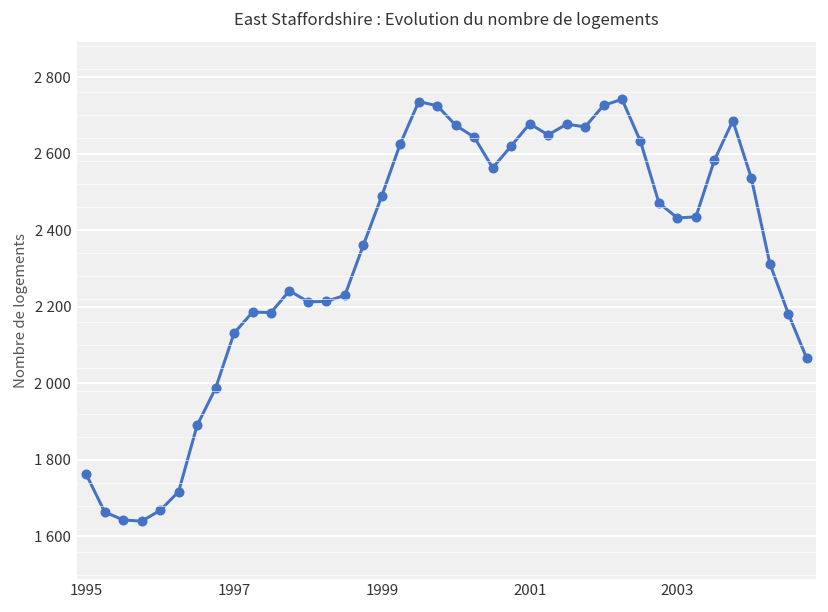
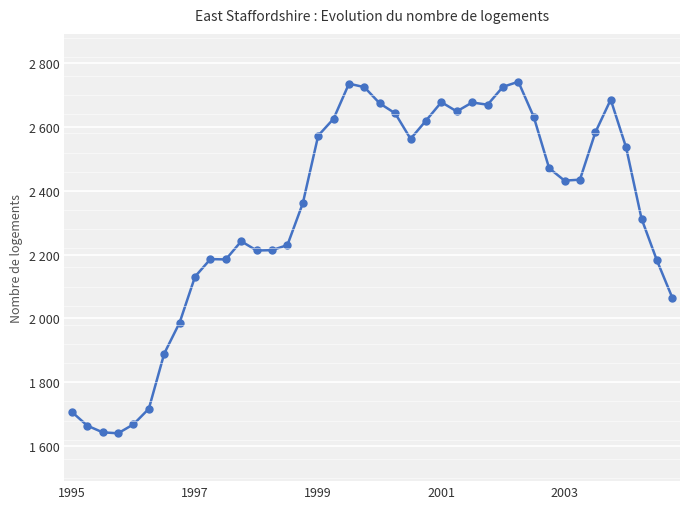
1995: 1760 -> 1710
1999: 2490 -> 2570
